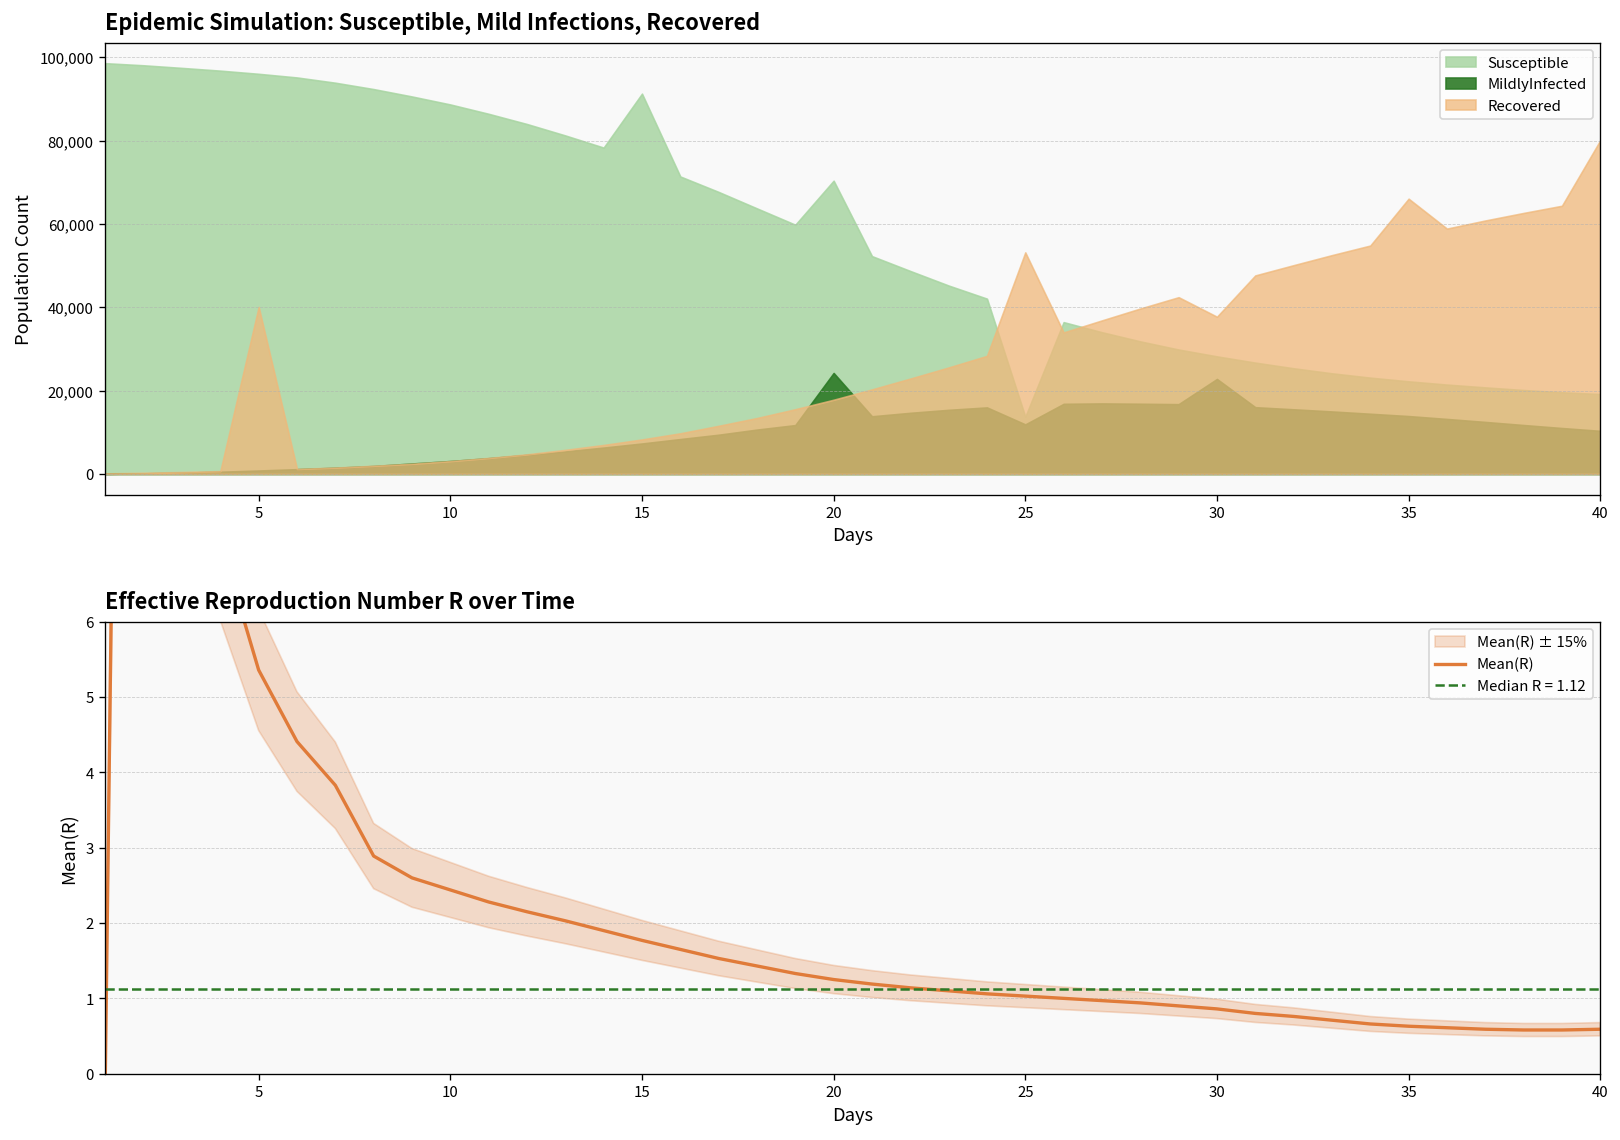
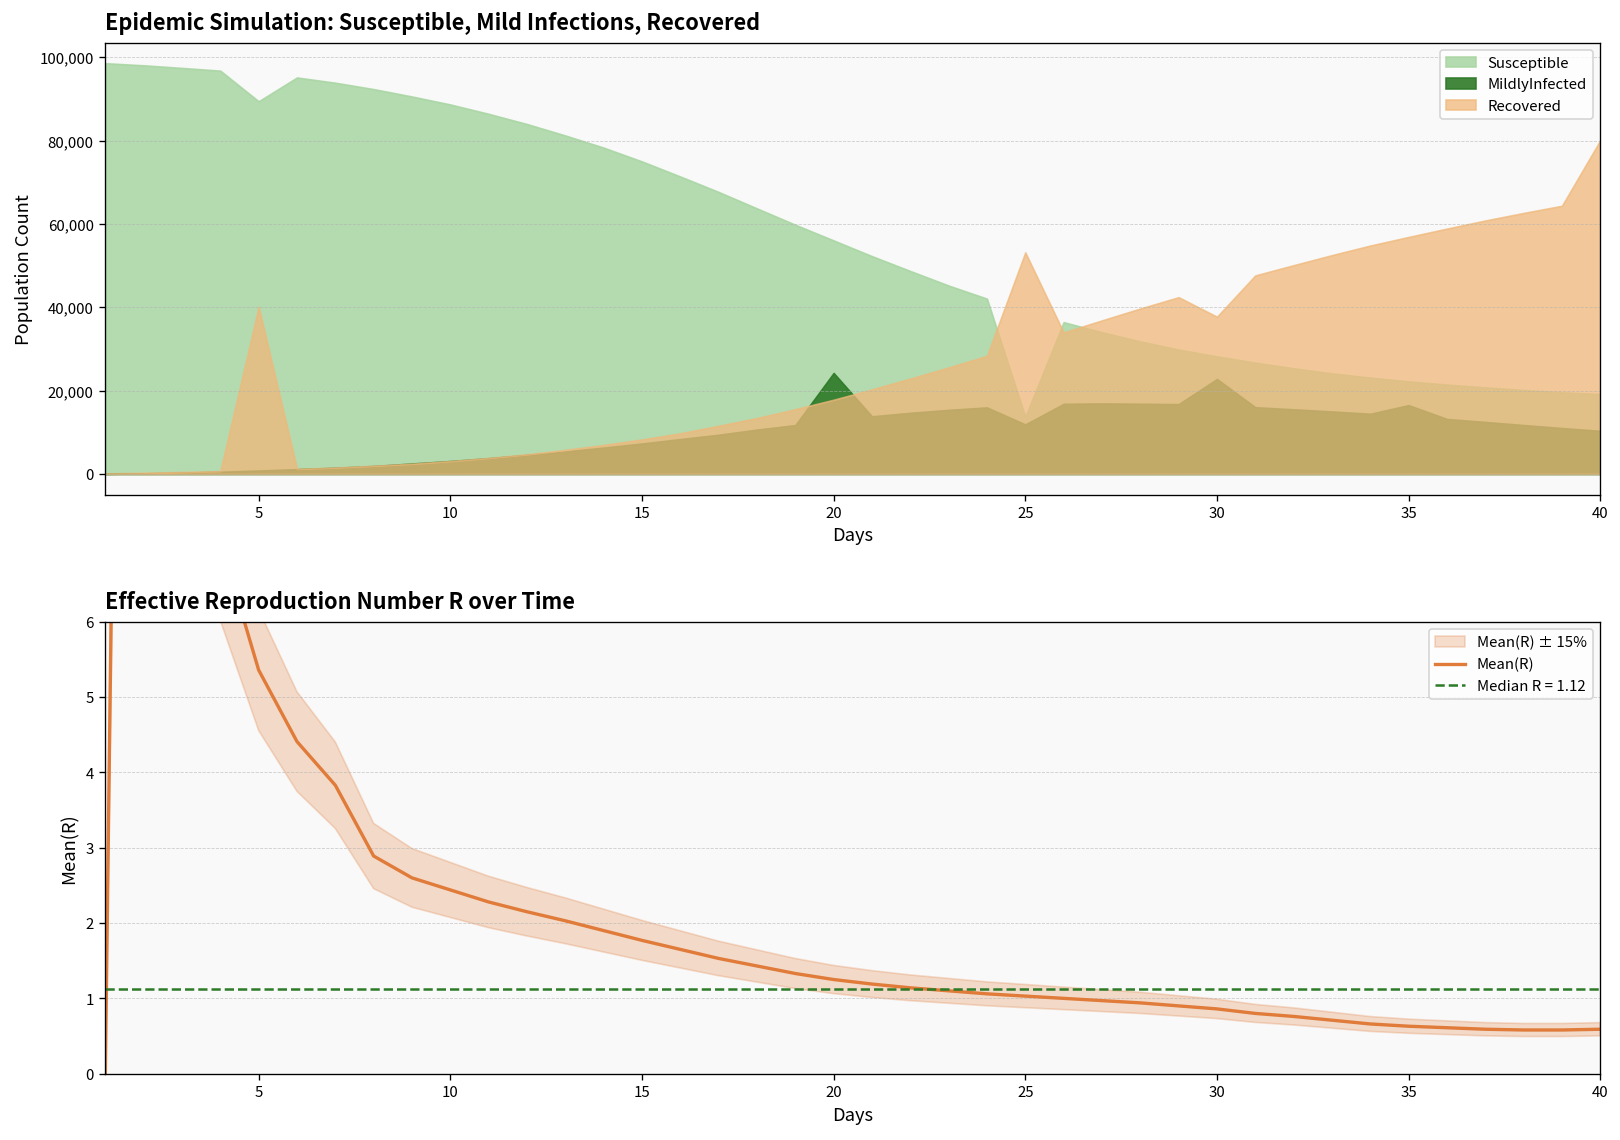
Epidemic Simulation: Susceptible, Mild Infections, Recovered, Susceptible, 5: 96,000 -> 89,000
Epidemic Simulation: Susceptible, Mild Infections, Recovered, Susceptible, 15: 91,000 -> 75,000
Epidemic Simulation: Susceptible, Mild Infections, Recovered, Susceptible, 20: 70,000 -> 56,000
Epidemic Simulation: Susceptible, Mild Infections, Recovered, MildlyInfected, 35: 14,000 -> 17,000
Epidemic Simulation: Susceptible, Mild Infections, Recovered, Recovered, 35: 66,000 -> 57,000
